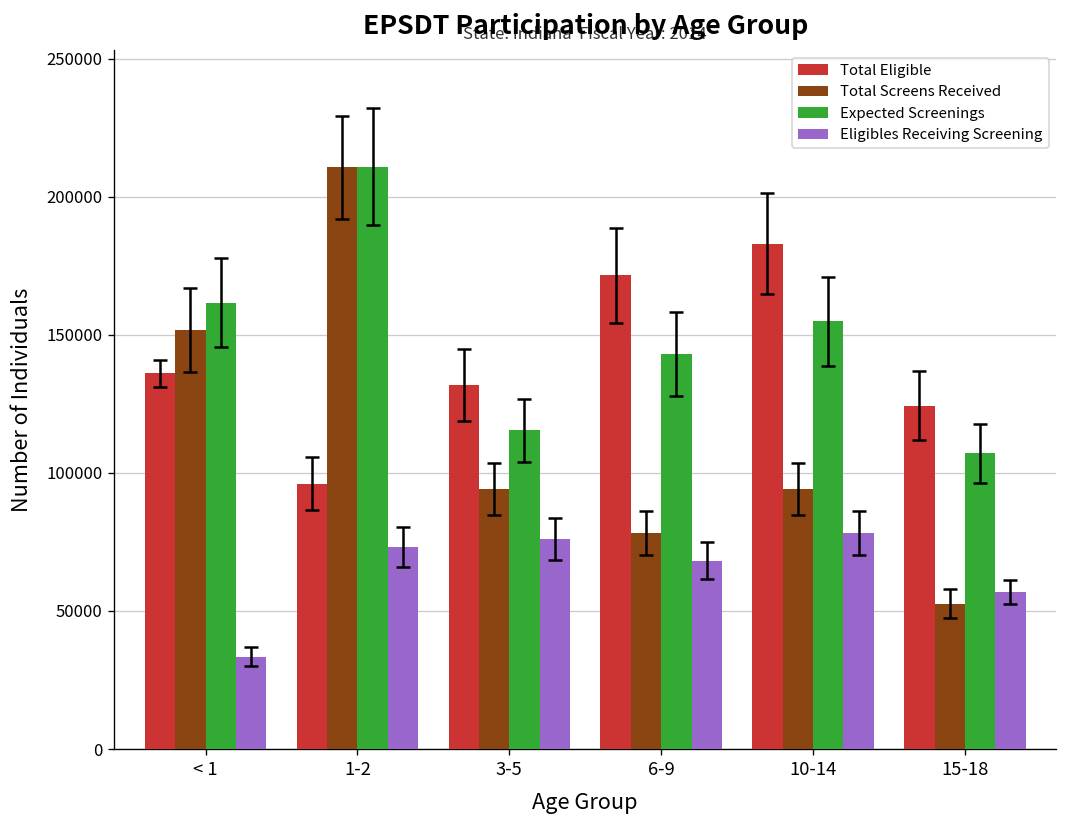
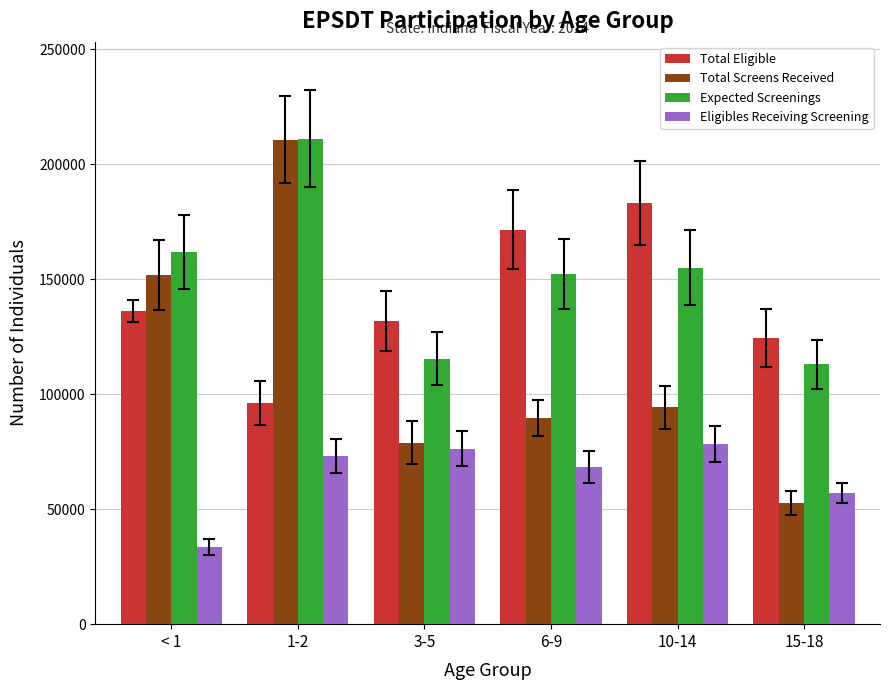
Total Screens Received, 3-5: 94000 -> 79000
Total Screens Received, 6-9: 78000 -> 89000
Expected Screenings, 6-9: 143000 -> 152000
Expected Screenings, 15-18: 107000 -> 113000
